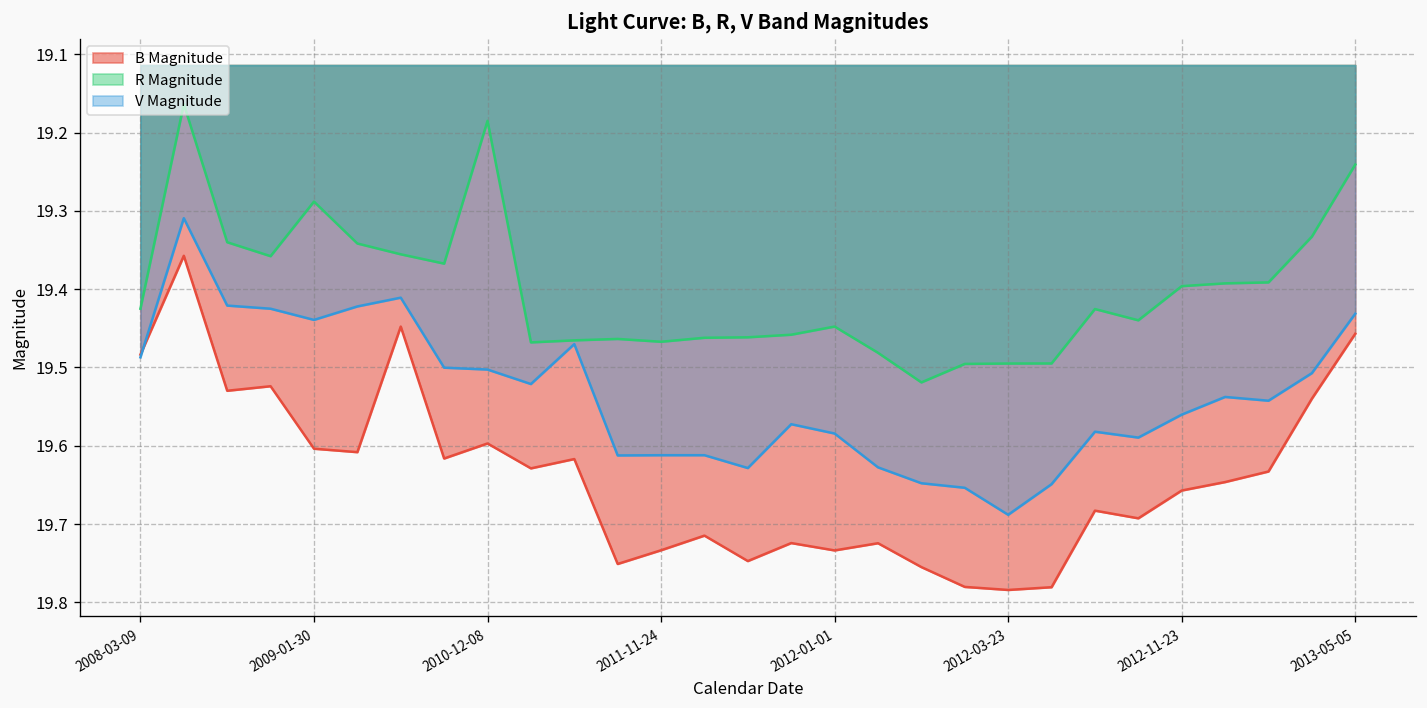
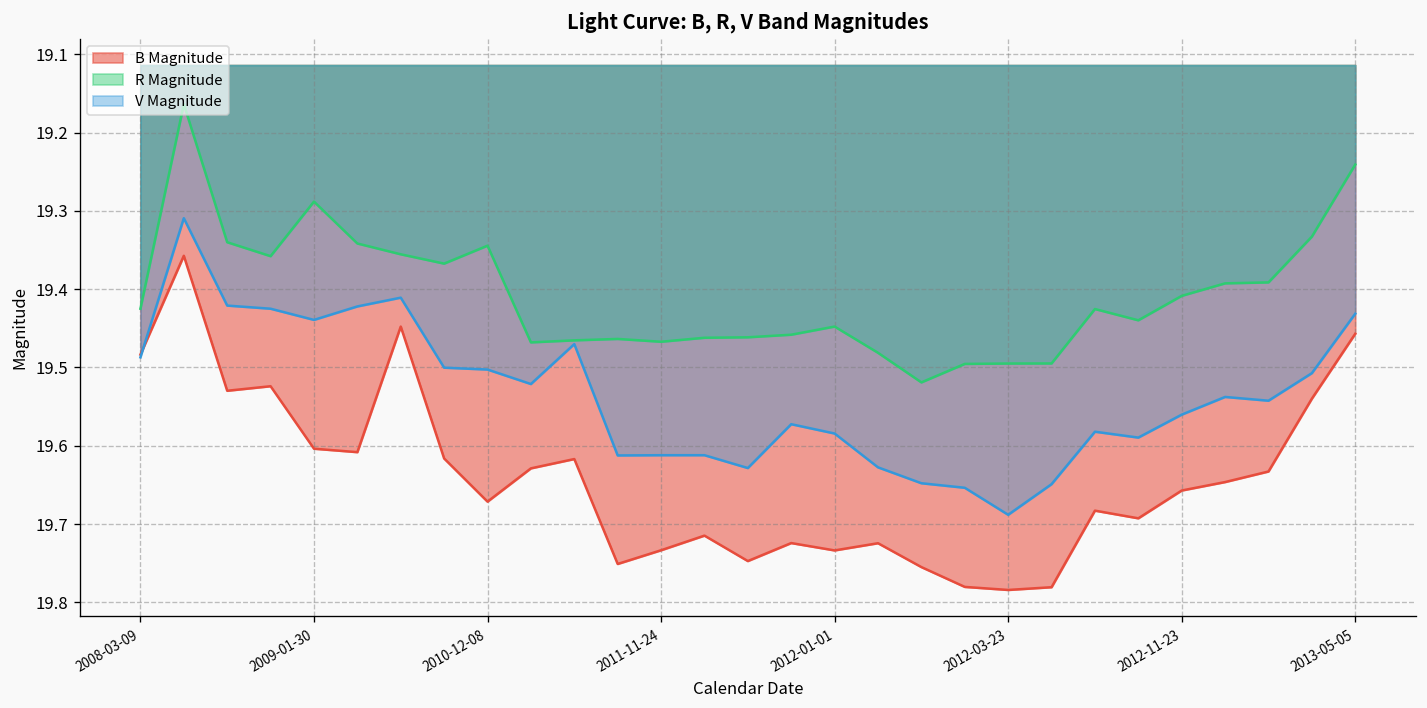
B Magnitude, 2010-12-08: 19.60 -> 19.67
R Magnitude, 2010-12-08: 19.19 -> 19.34
R Magnitude, 2012-11-23: 19.40 -> 19.41
